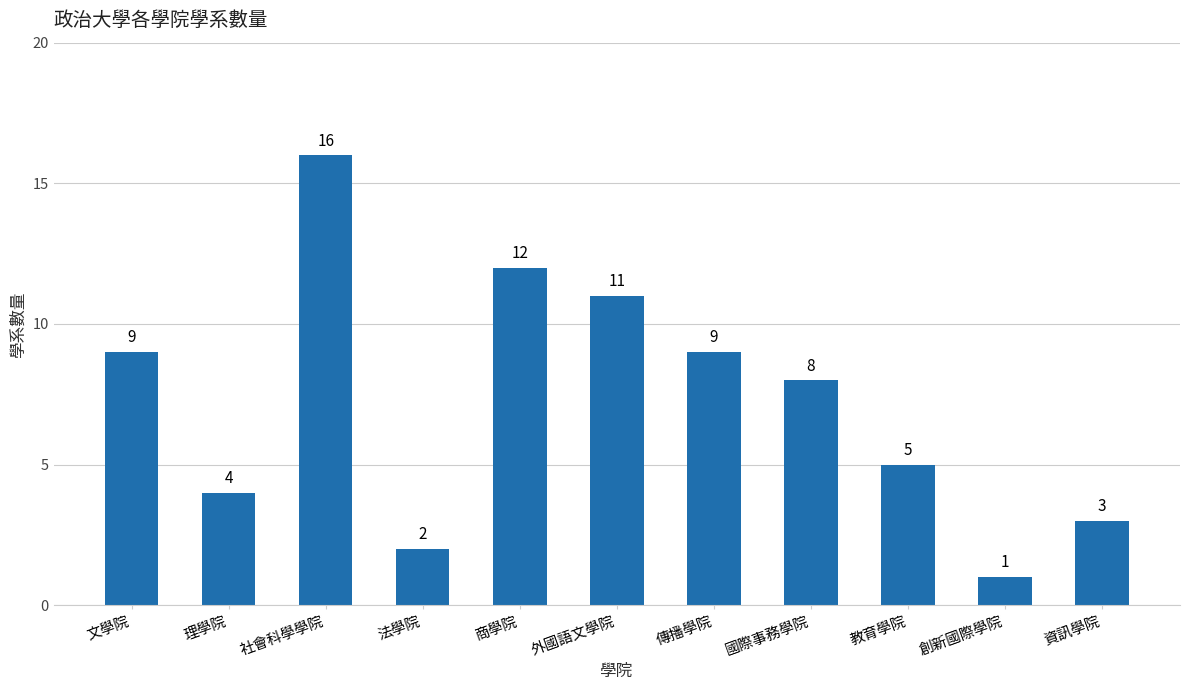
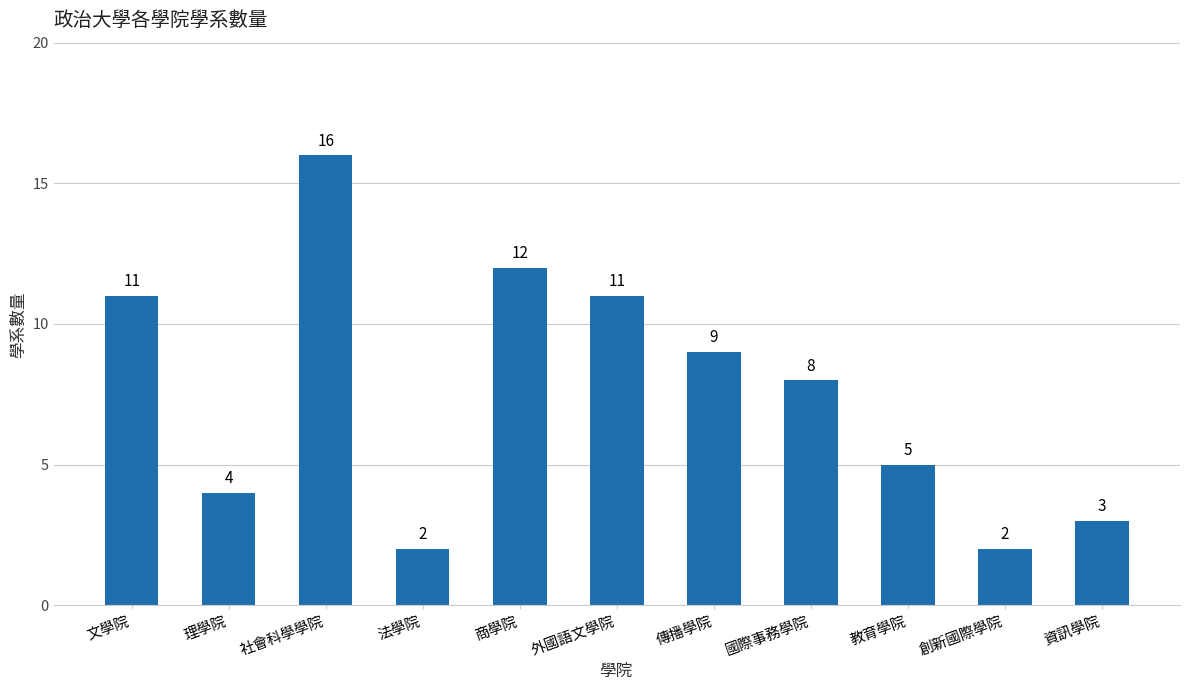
文學院: 9 -> 11
創新國際學院: 1 -> 2
